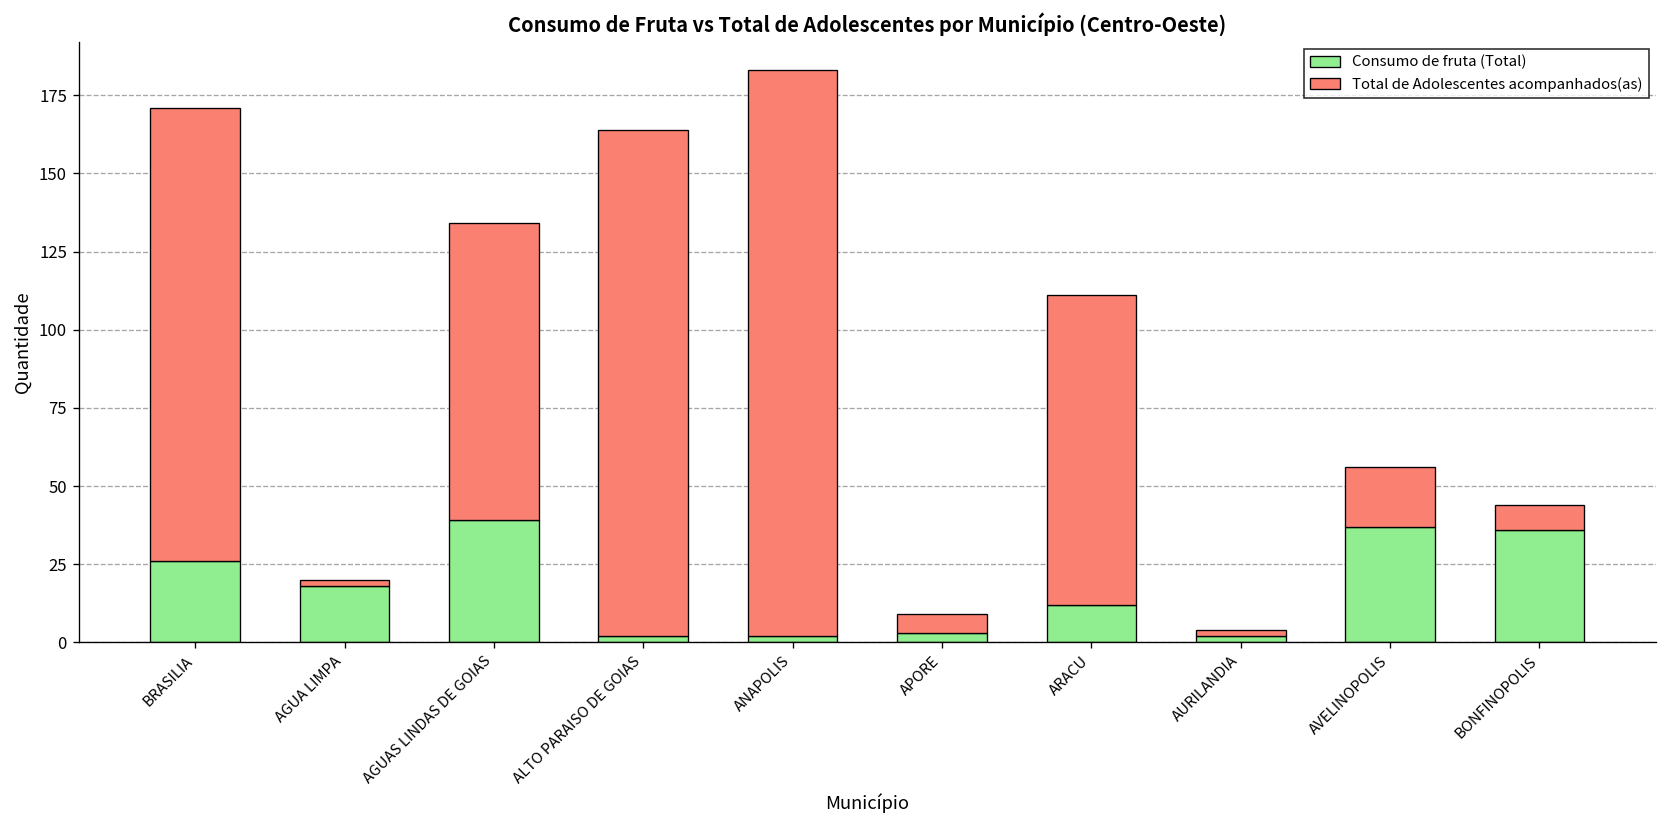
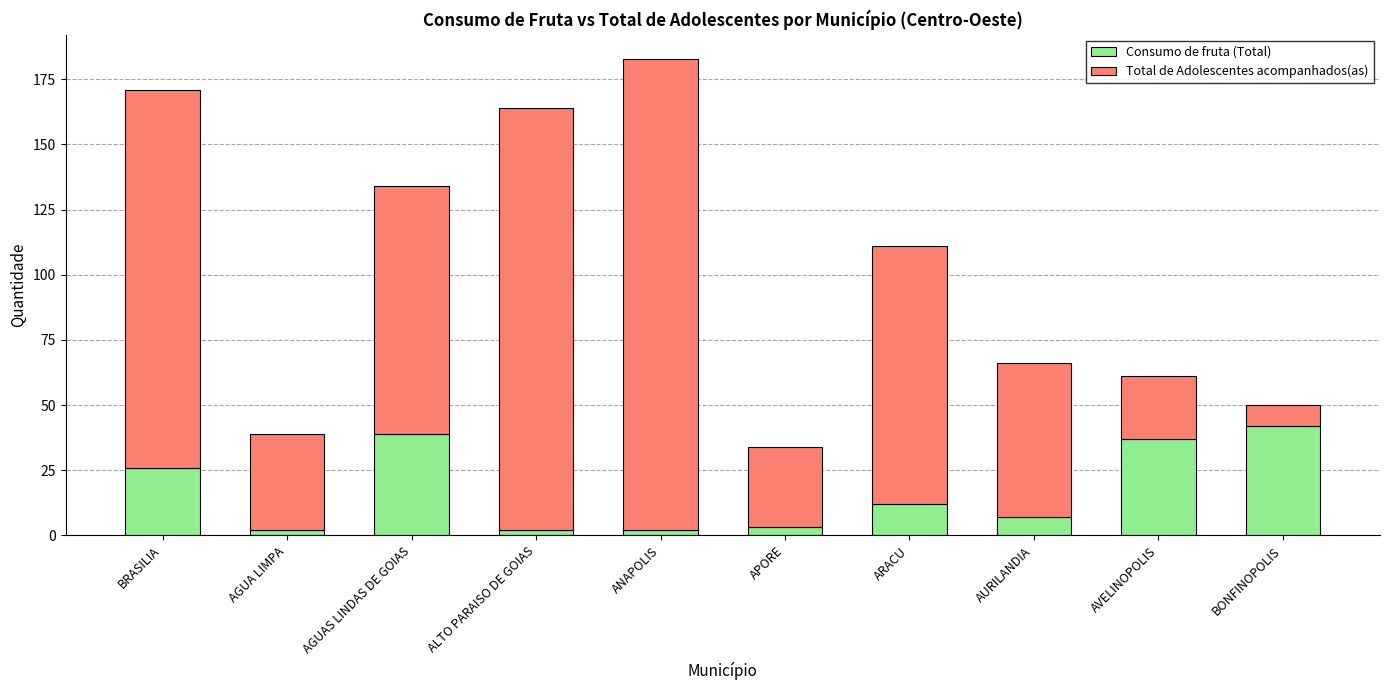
Consumo de fruta (Total), AGUA LIMPA: 18 -> 2
Total de Adolescentes acompanhados(as), AGUA LIMPA: 2 -> 37
Total de Adolescentes acompanhados(as), APORE: 6 -> 31
Consumo de fruta (Total), AURILANDIA: 2 -> 7
Total de Adolescentes acompanhados(as), AURILANDIA: 2 -> 59
Total de Adolescentes acompanhados(as), AVELINOPOLIS: 19 -> 24
Consumo de fruta (Total), BONFINOPOLIS: 36 -> 42
